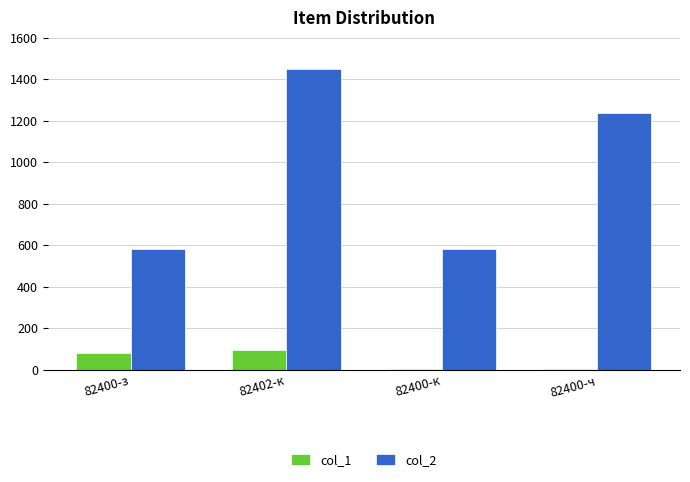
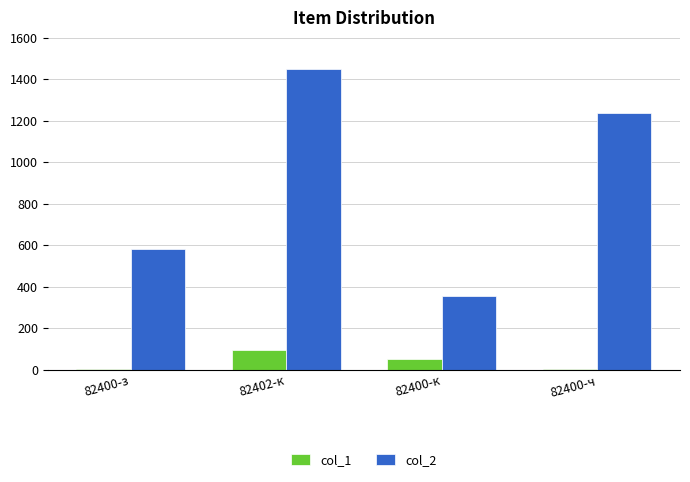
col_1, 82400-з: 80 -> 0
col_1, 82400-к: 0 -> 50
col_2, 82400-к: 580 -> 350
